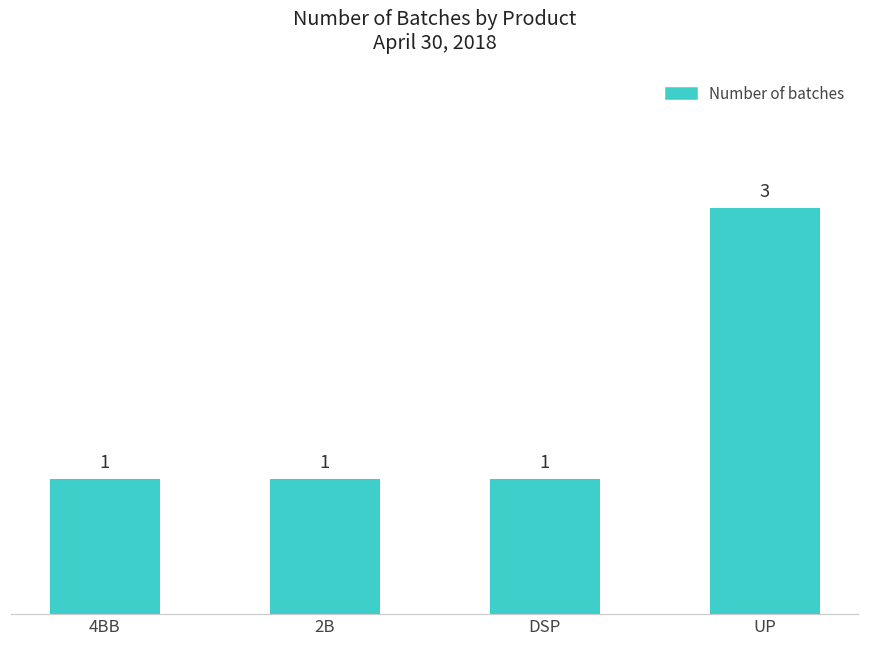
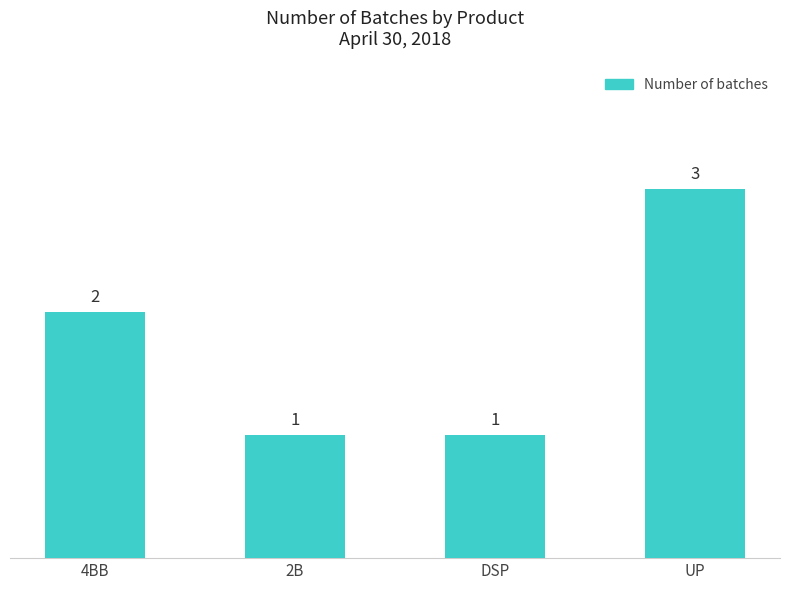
4BB: 1 -> 2
